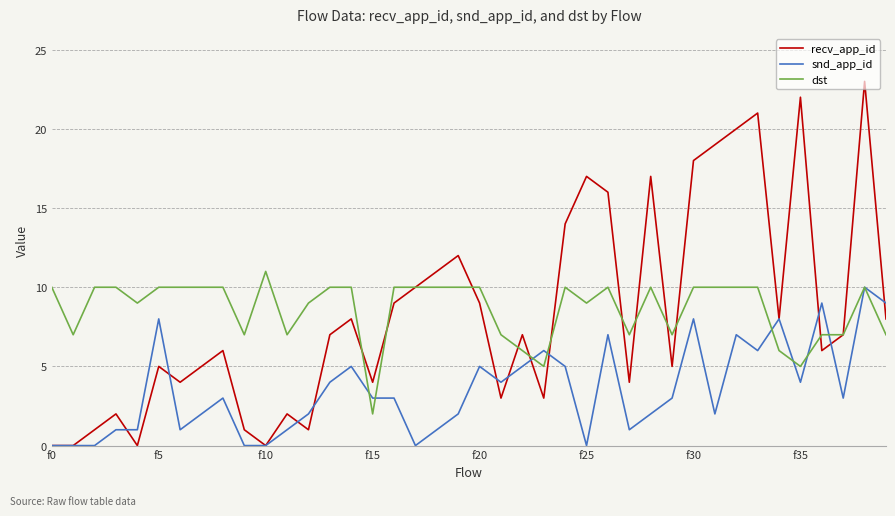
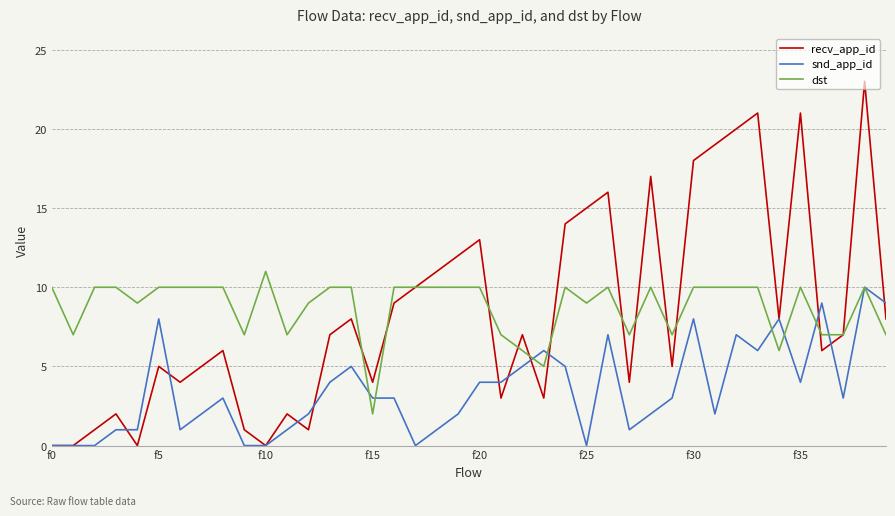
recv_app_id, f20: 9 -> 13
snd_app_id, f20: 5 -> 4
recv_app_id, f25: 17 -> 15
recv_app_id, f35: 22 -> 21
dst, f35: 5 -> 10
